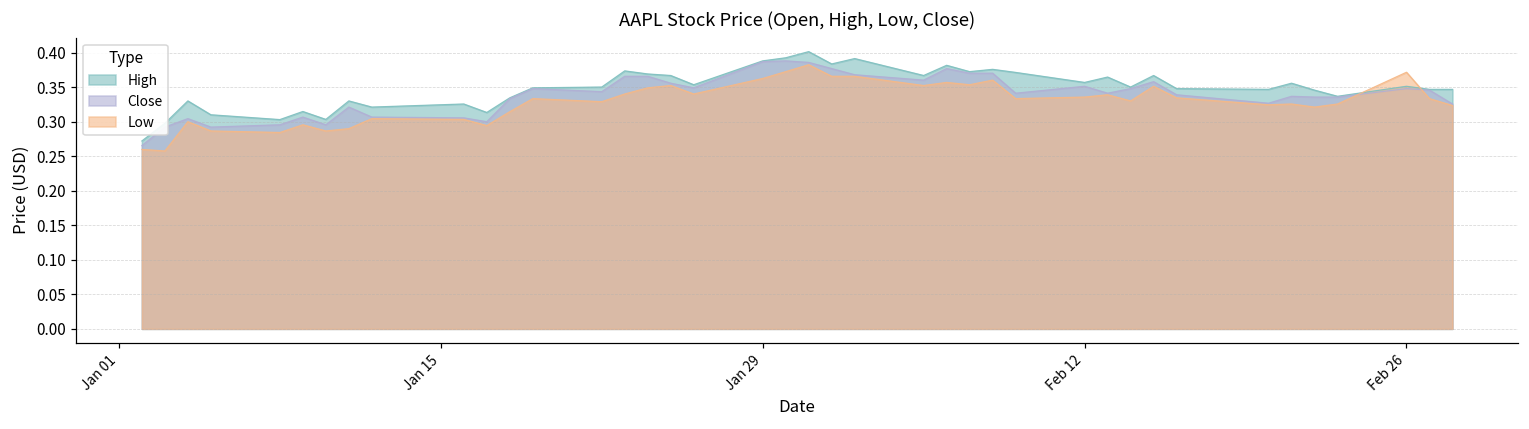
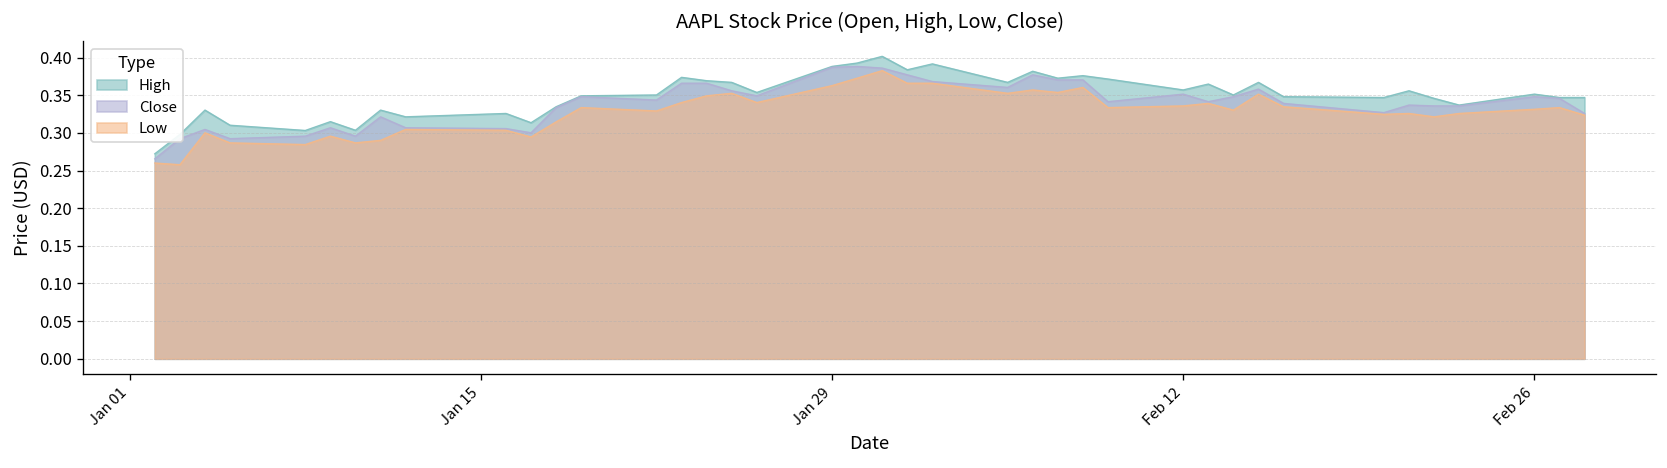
Low, Feb 26: 0.37 -> 0.33
